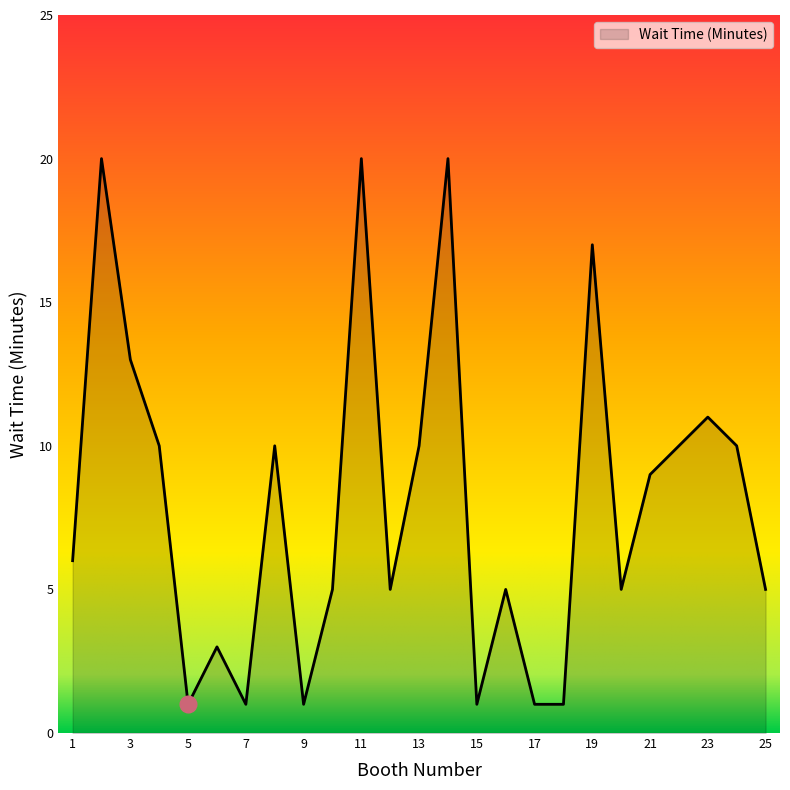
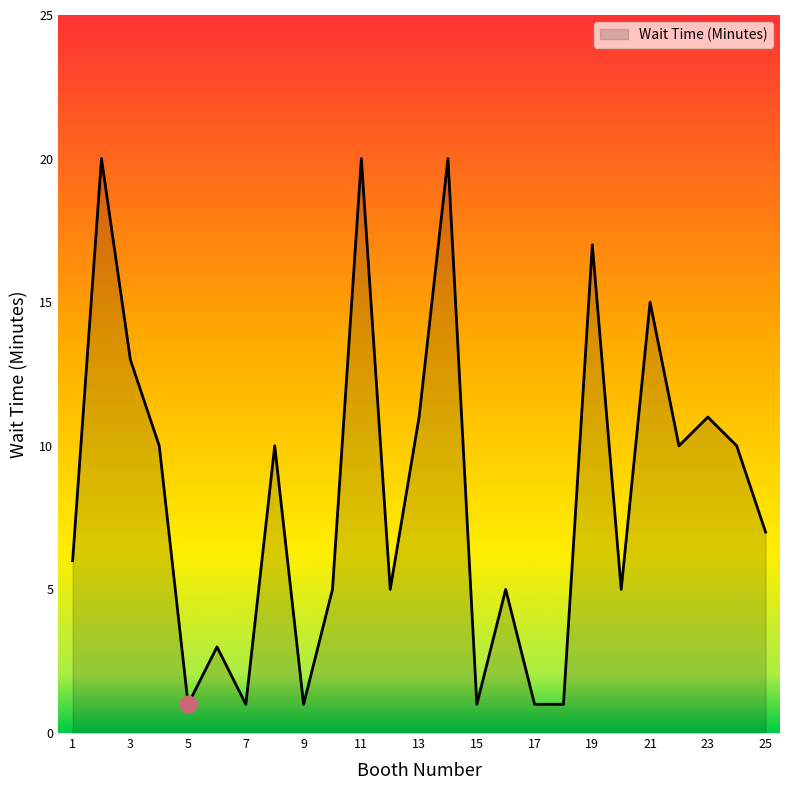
Wait Time (Minutes), 13: 10 -> 11
Wait Time (Minutes), 21: 9 -> 15
Wait Time (Minutes), 25: 5 -> 7
